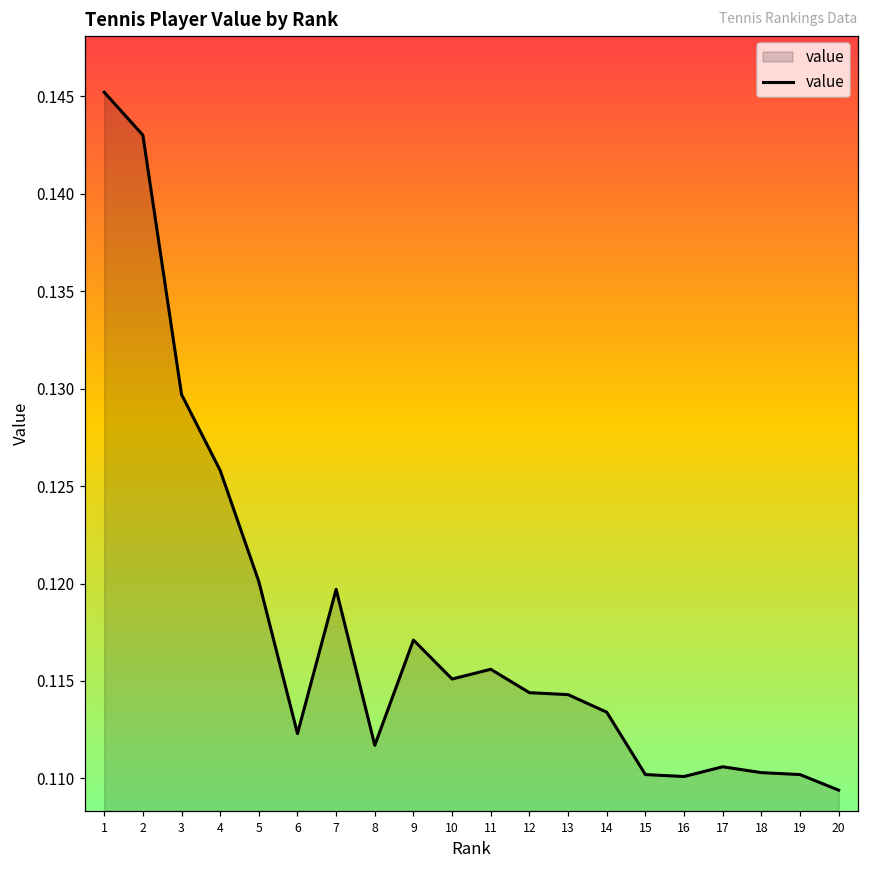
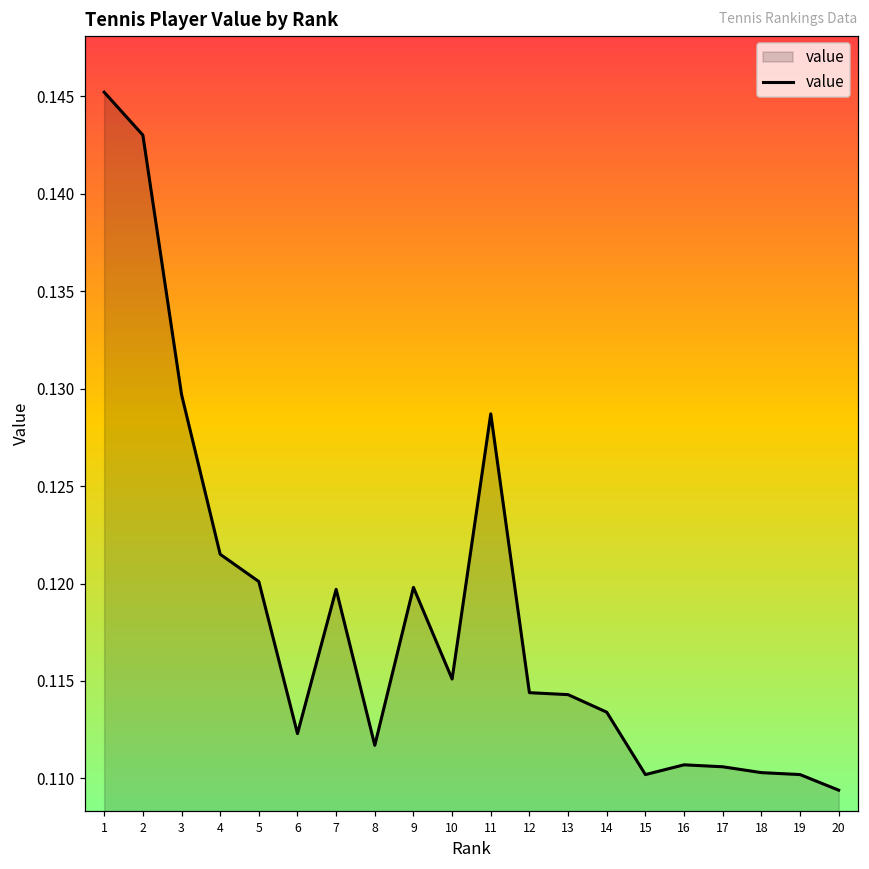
4: 0.1258 -> 0.1215
9: 0.1171 -> 0.1198
11: 0.1156 -> 0.1287
16: 0.1101 -> 0.1107
